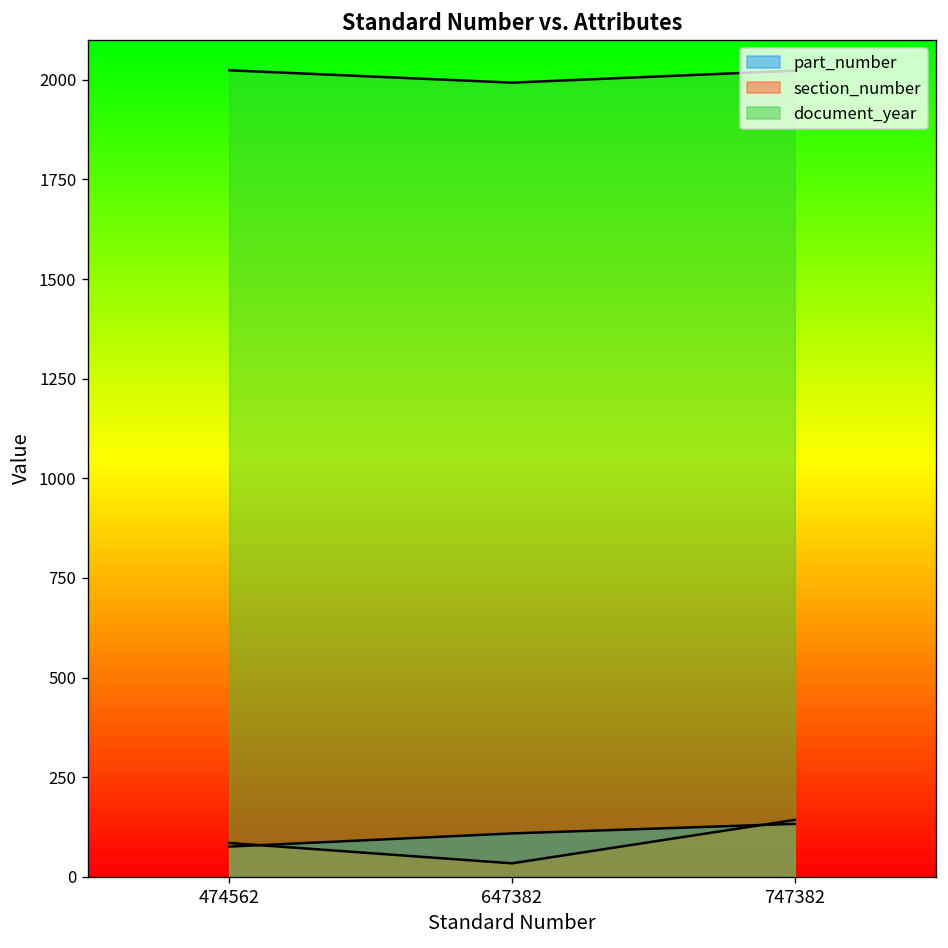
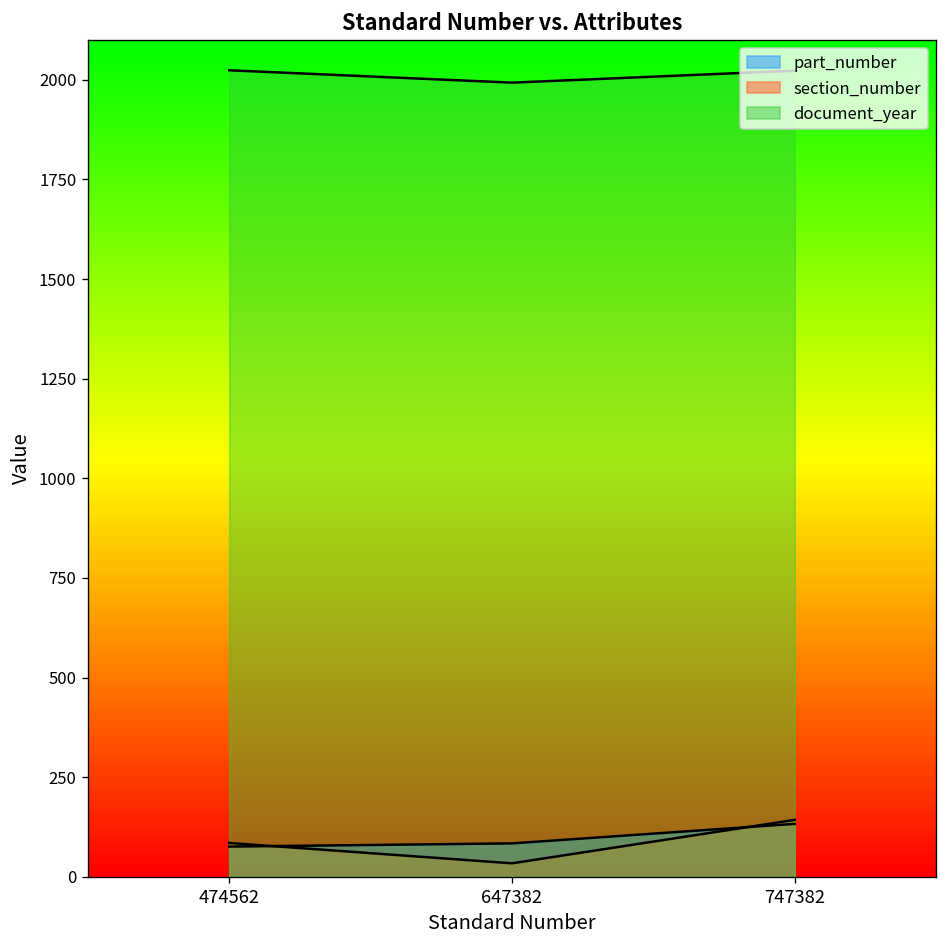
part_number, 647382: 110 -> 80
